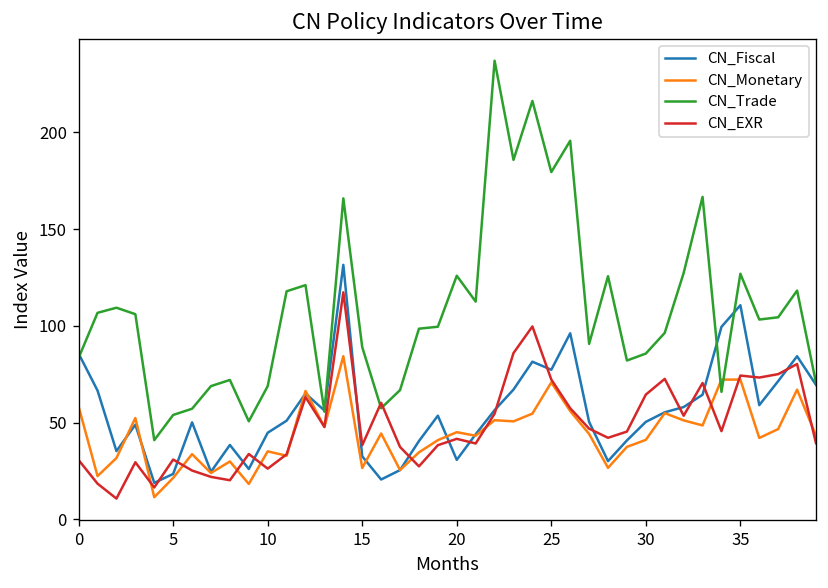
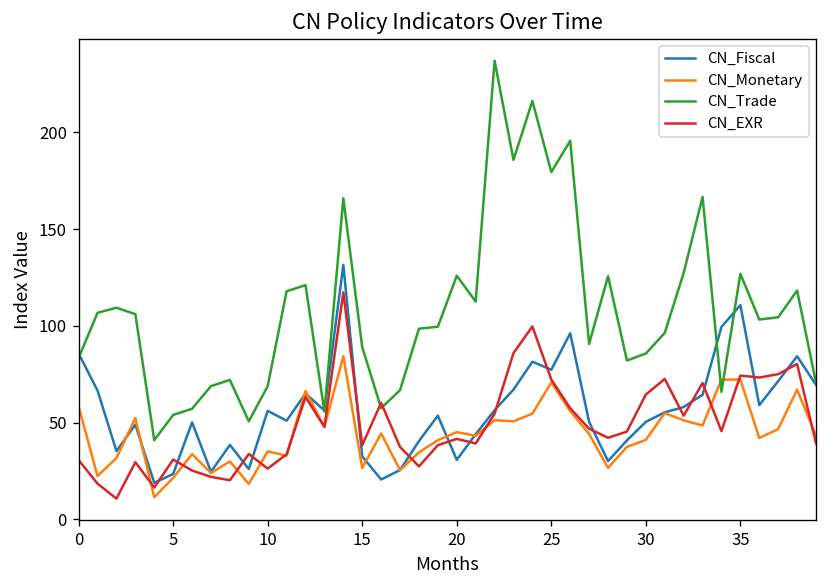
CN_Fiscal, 10: 45 -> 56
